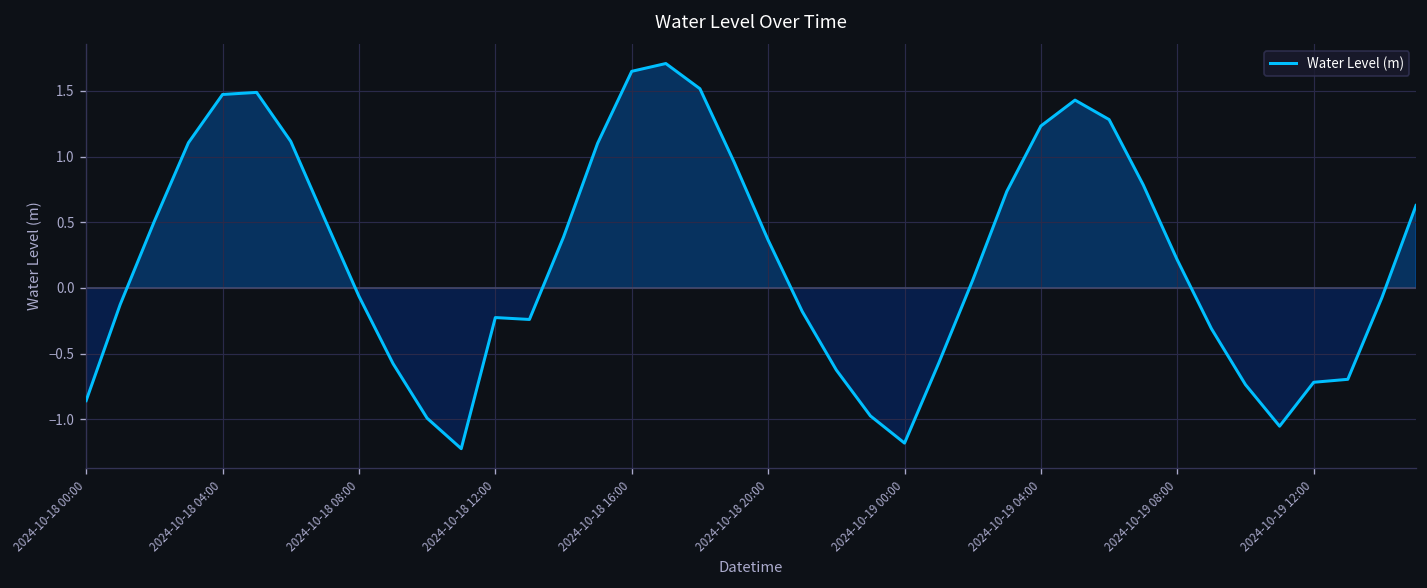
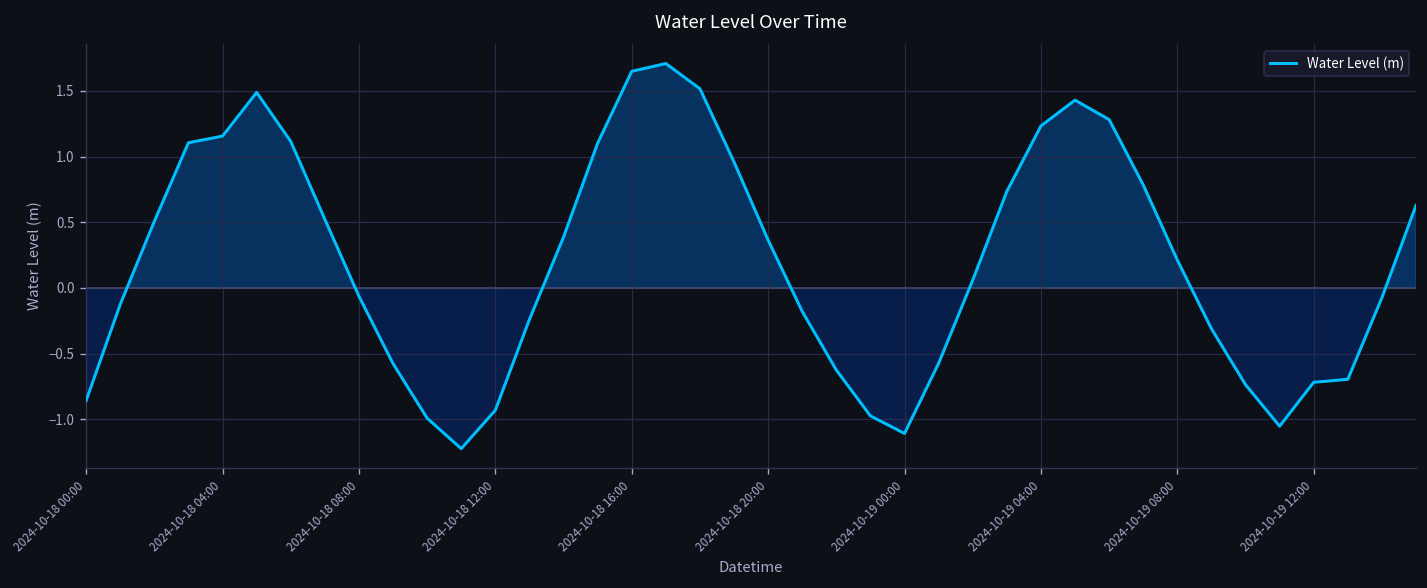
2024-10-18 04:00: 1.47 -> 1.16
2024-10-18 12:00: -0.23 -> -0.93
2024-10-19 00:00: -1.18 -> -1.11
